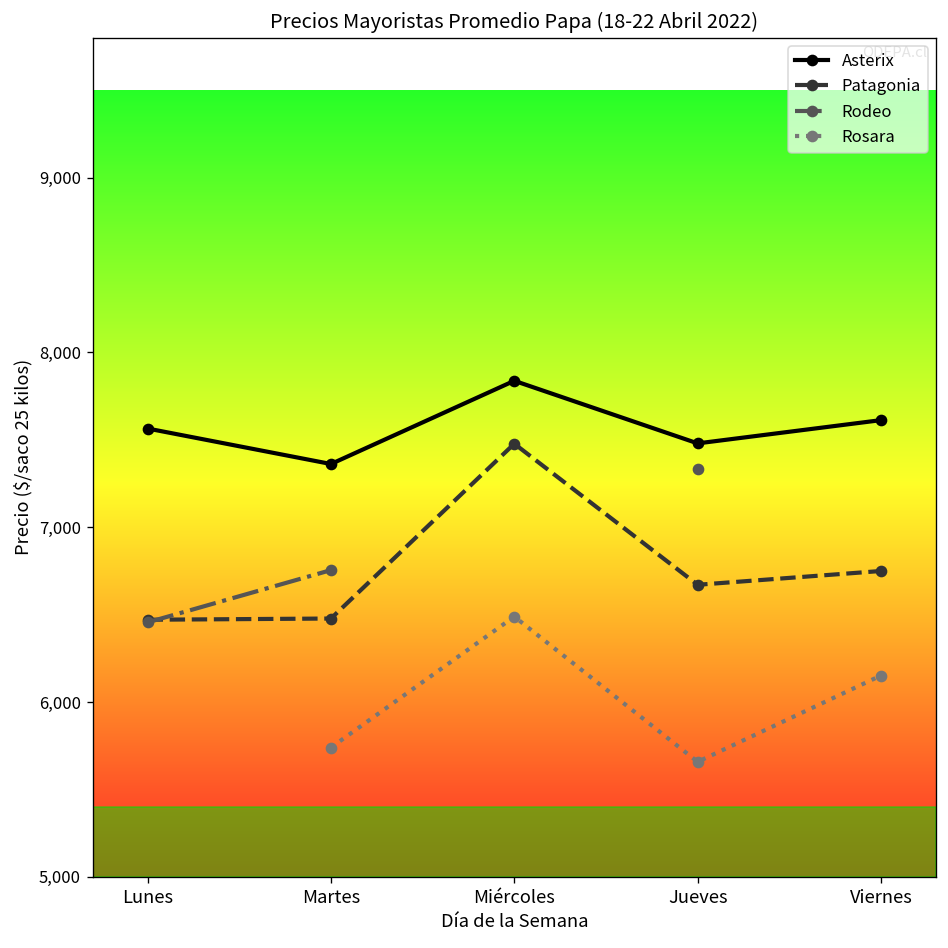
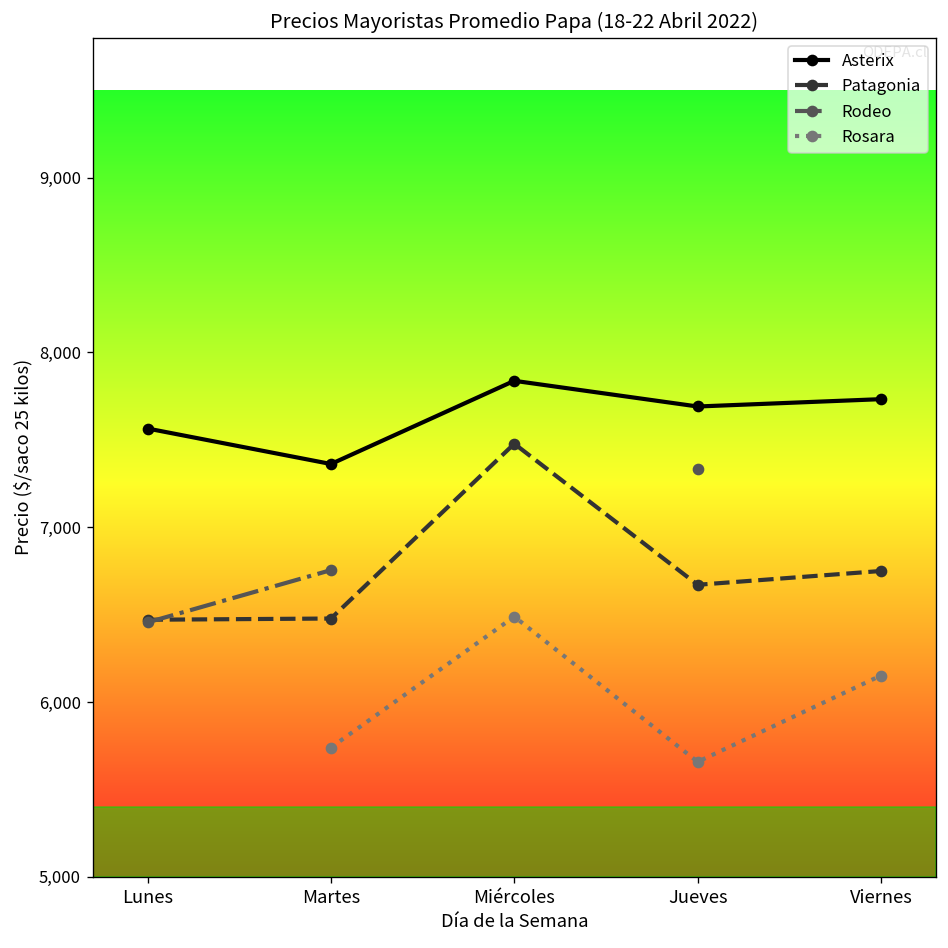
Asterix, Jueves: 7,480 -> 7,690
Asterix, Viernes: 7,610 -> 7,730
